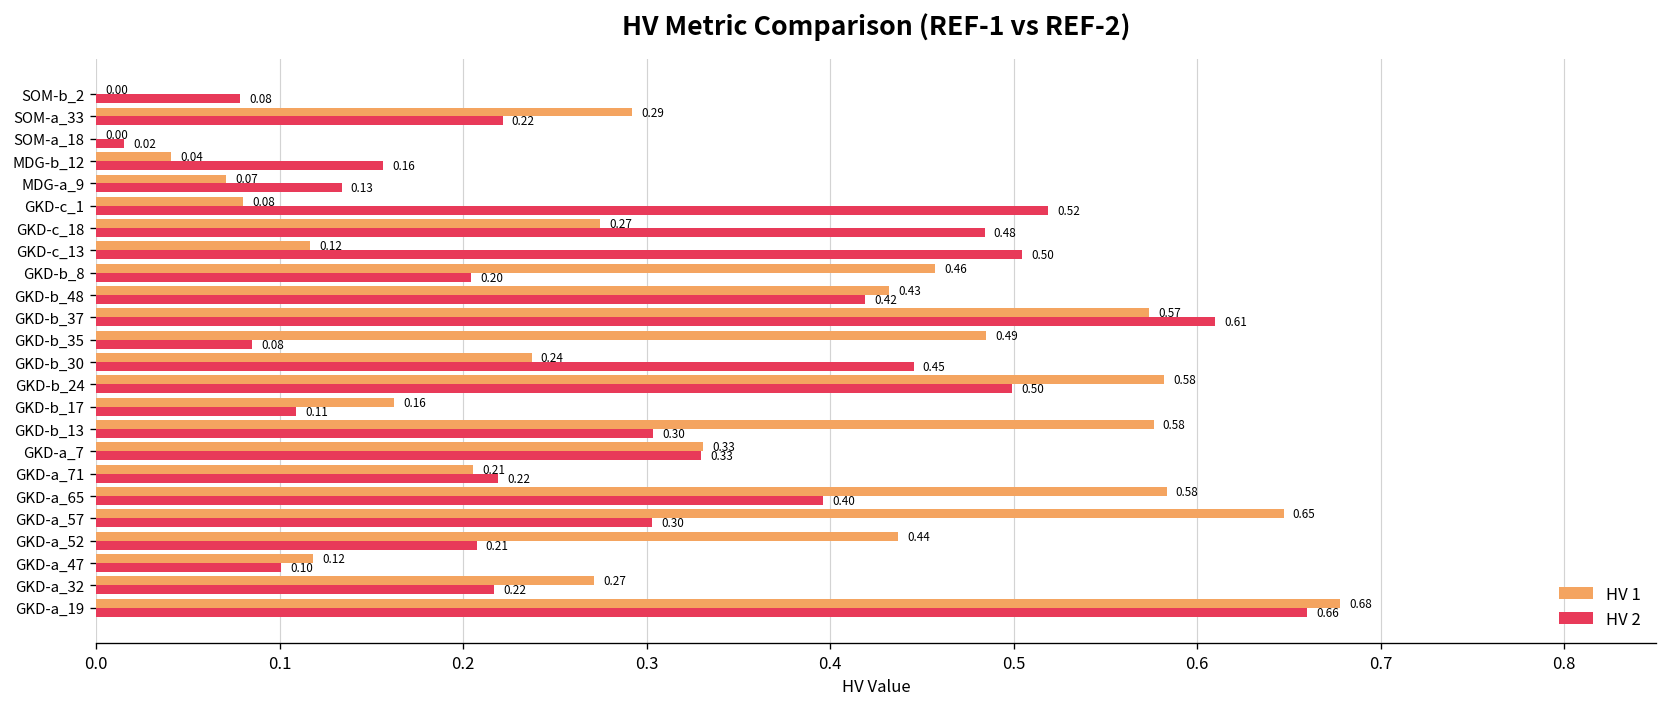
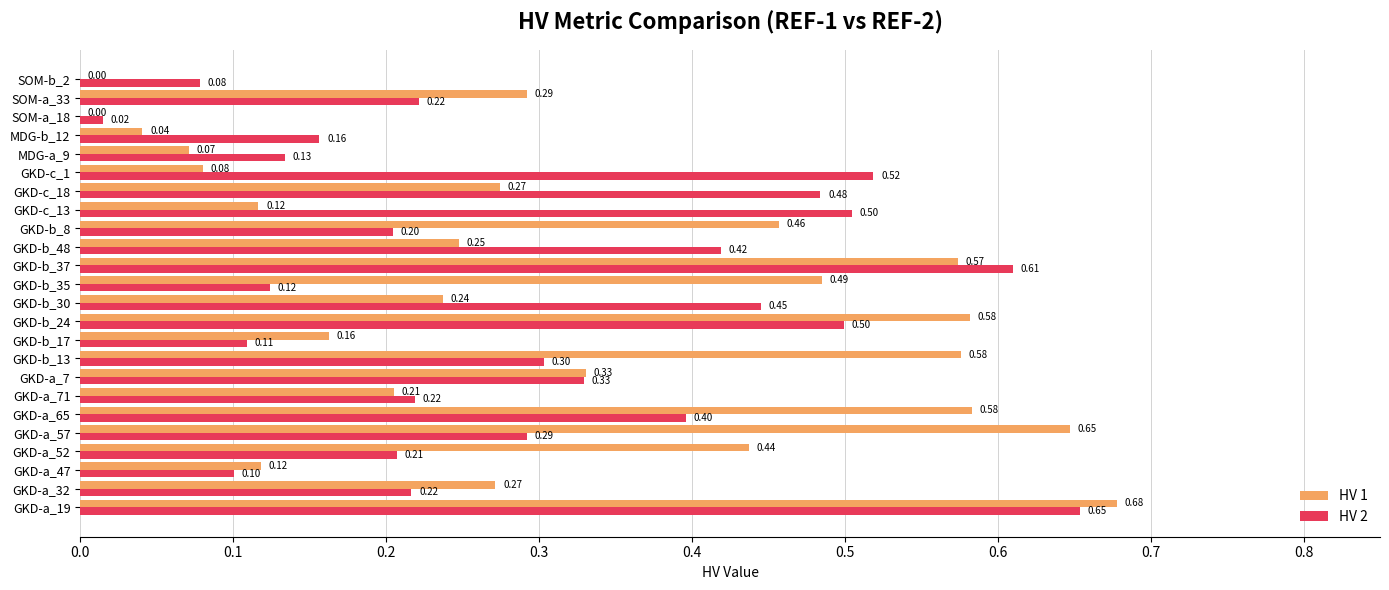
HV 1, GKD-b_48: 0.43 -> 0.25
HV 2, GKD-b_35: 0.08 -> 0.12
HV 2, GKD-a_57: 0.30 -> 0.29
HV 2, GKD-a_19: 0.66 -> 0.65
